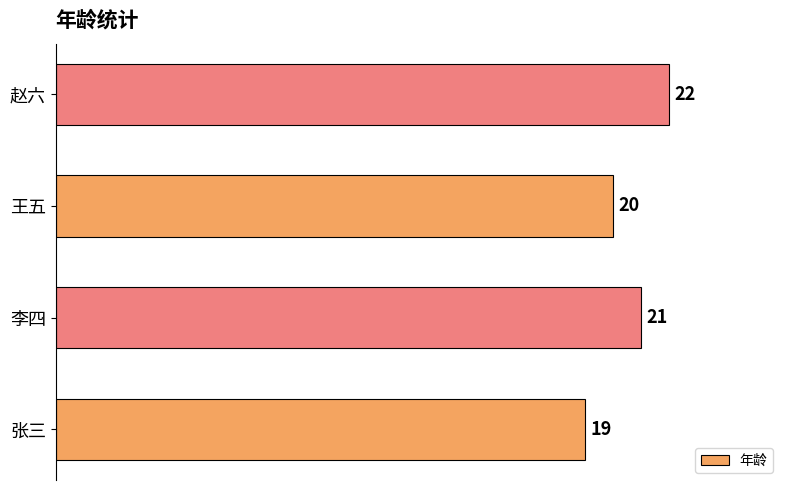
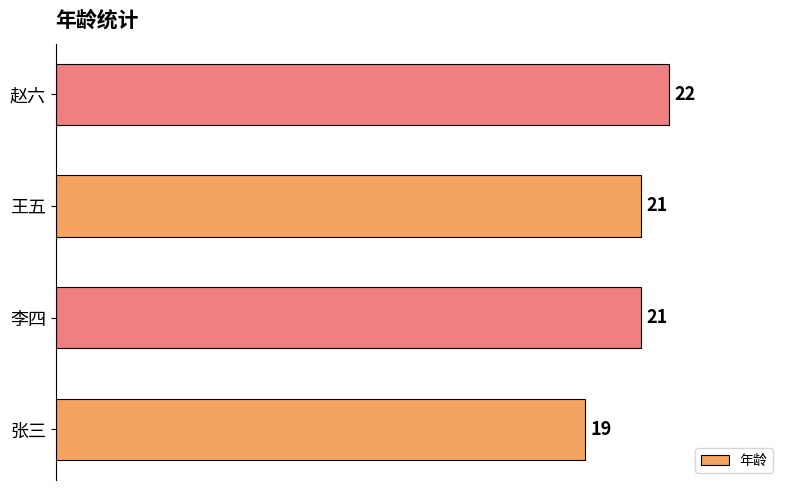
王五: 20 -> 21
